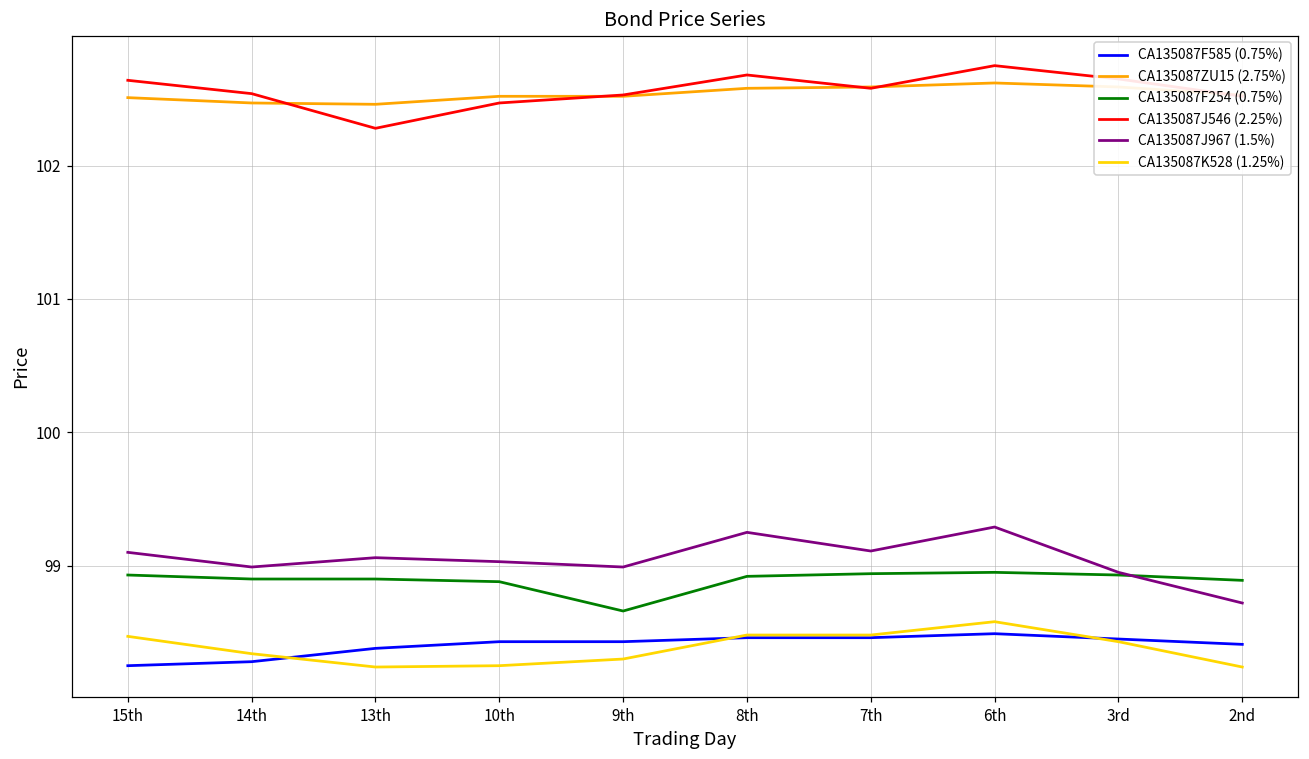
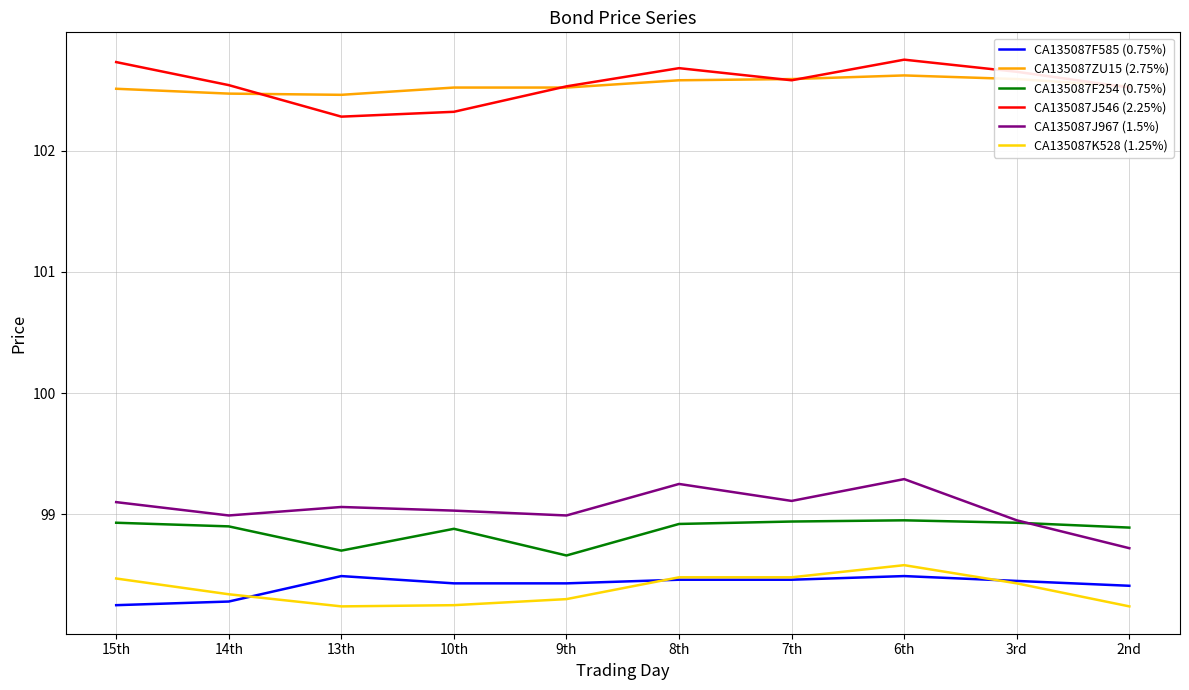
CA135087J546 (2.25%), 15th: 102.64 -> 102.73
CA135087F585 (0.75%), 13th: 98.38 -> 98.49
CA135087F254 (0.75%), 13th: 98.9 -> 98.7
CA135087J546 (2.25%), 10th: 102.47 -> 102.32
